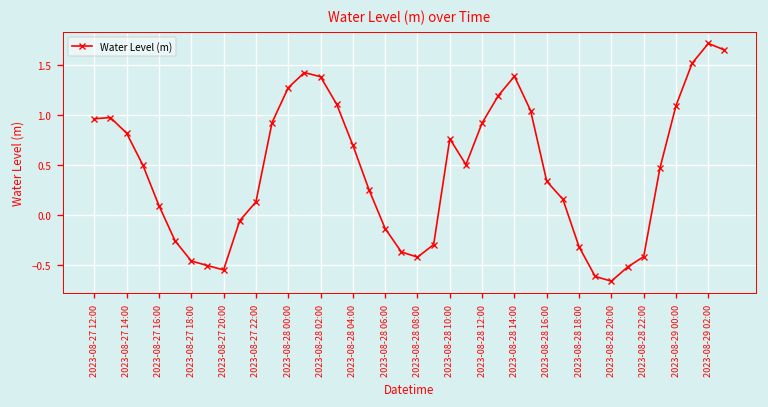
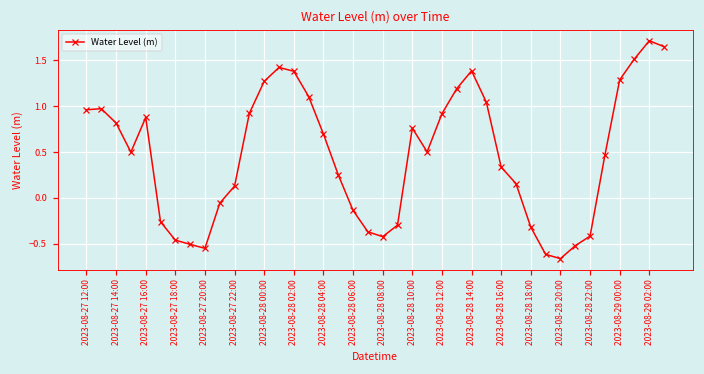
2023-08-27 16:00: 0.1 -> 0.9
2023-08-29 00:00: 1.1 -> 1.3
